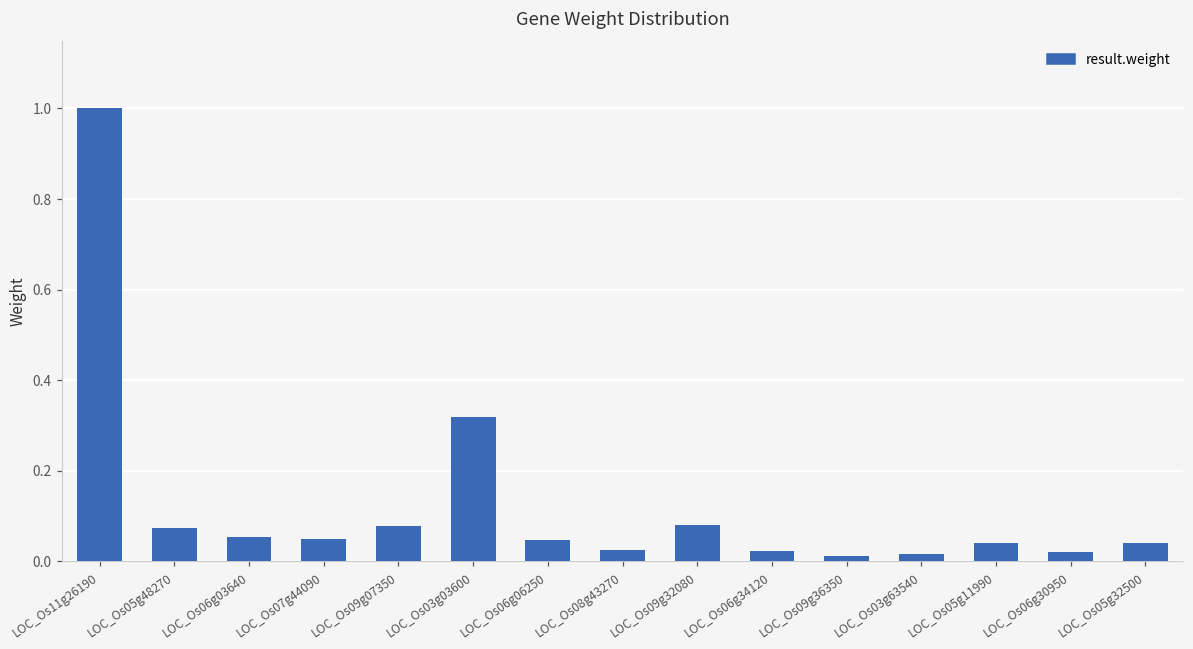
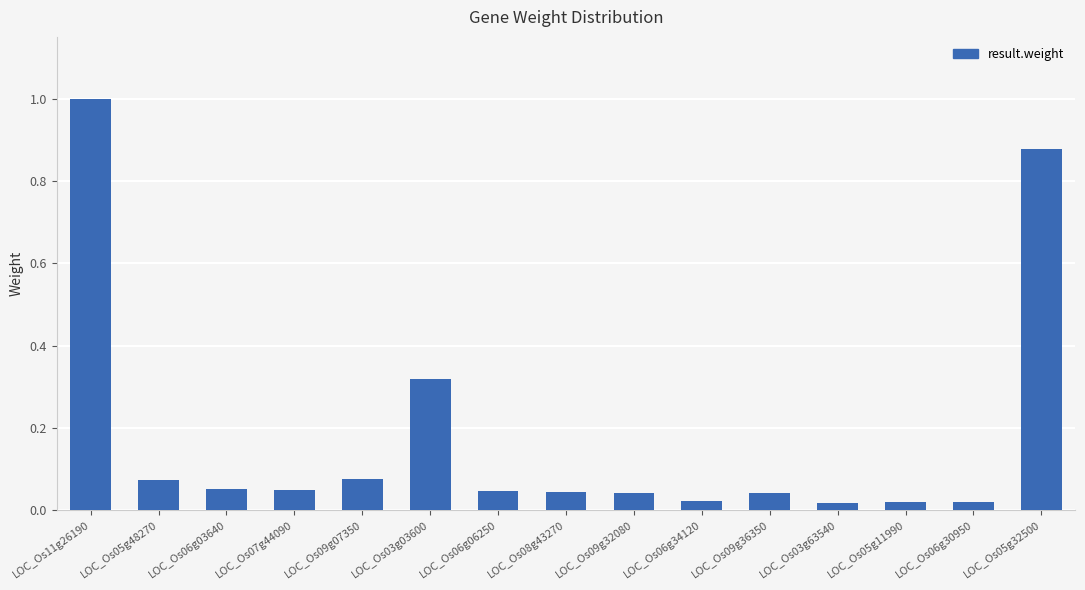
LOC_Os08g43270: 0.03 -> 0.05
LOC_Os09g32080: 0.08 -> 0.04
LOC_Os09g36350: 0.01 -> 0.04
LOC_Os05g11990: 0.04 -> 0.02
LOC_Os05g32500: 0.04 -> 0.88
